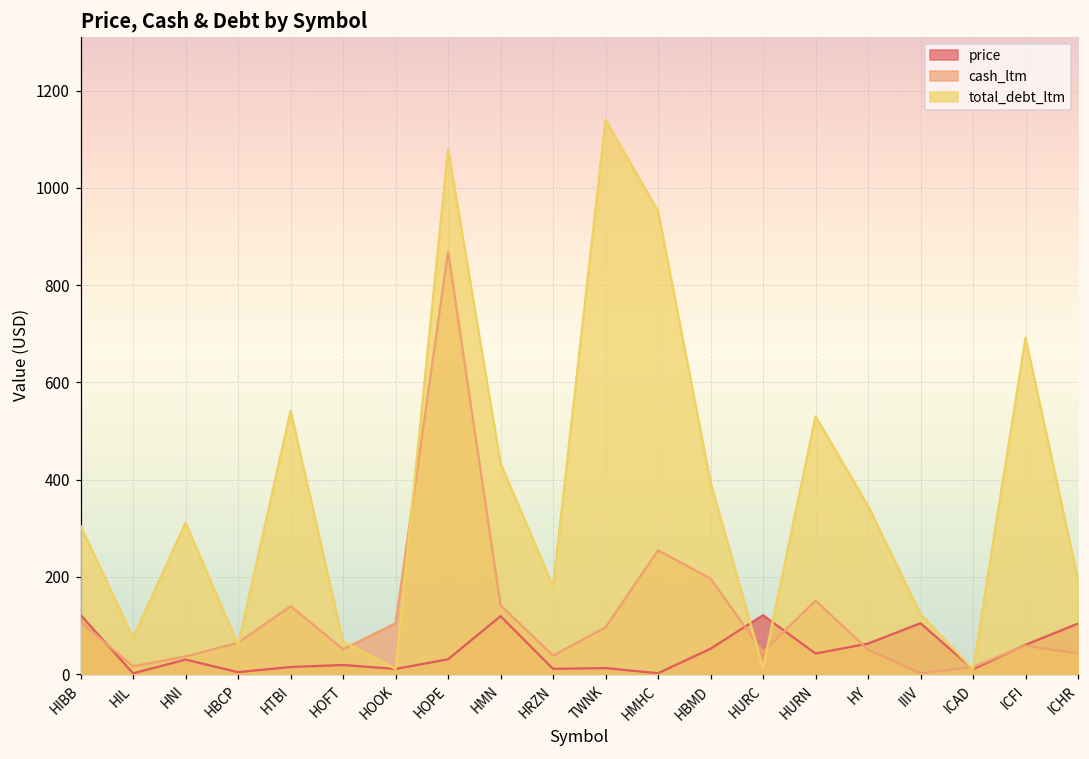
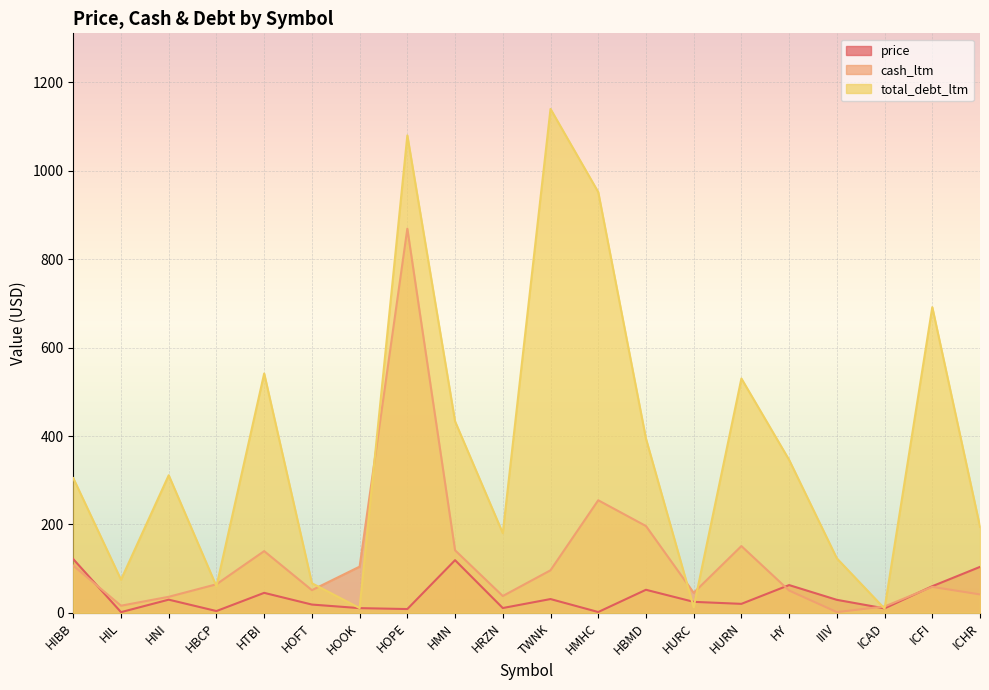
price, HTBI: 10 -> 50
price, HOPE: 30 -> 10
price, TWNK: 10 -> 30
price, HURC: 120 -> 20
price, HURN: 40 -> 20
price, IIIV: 100 -> 30
